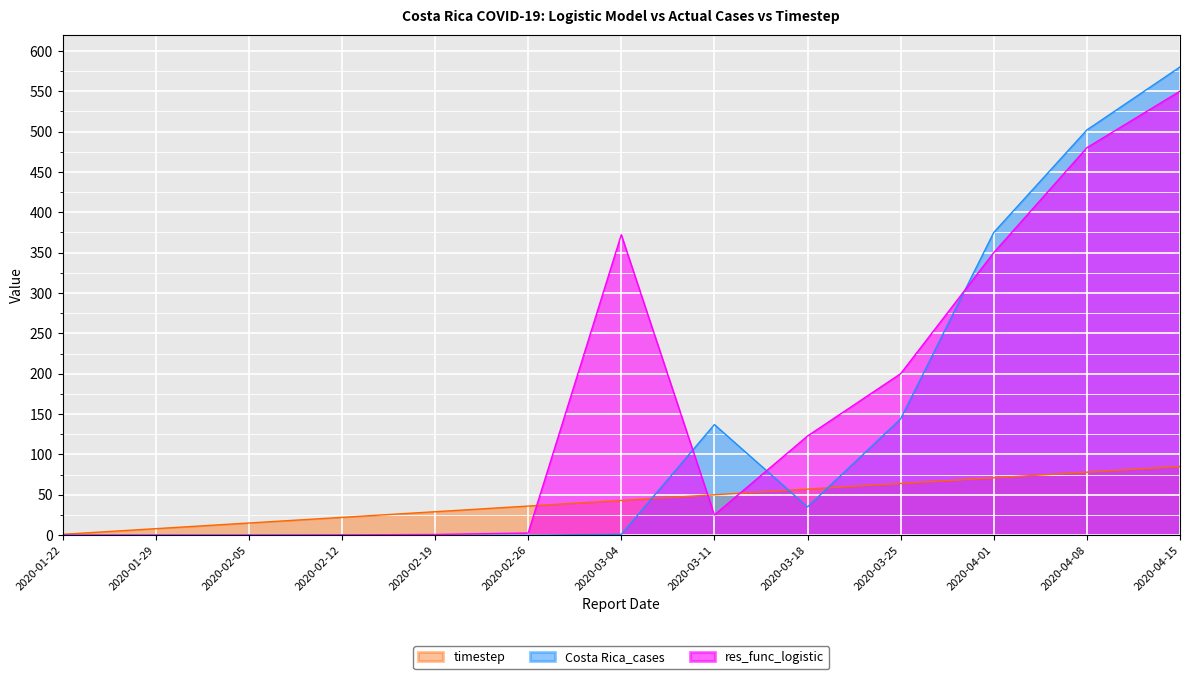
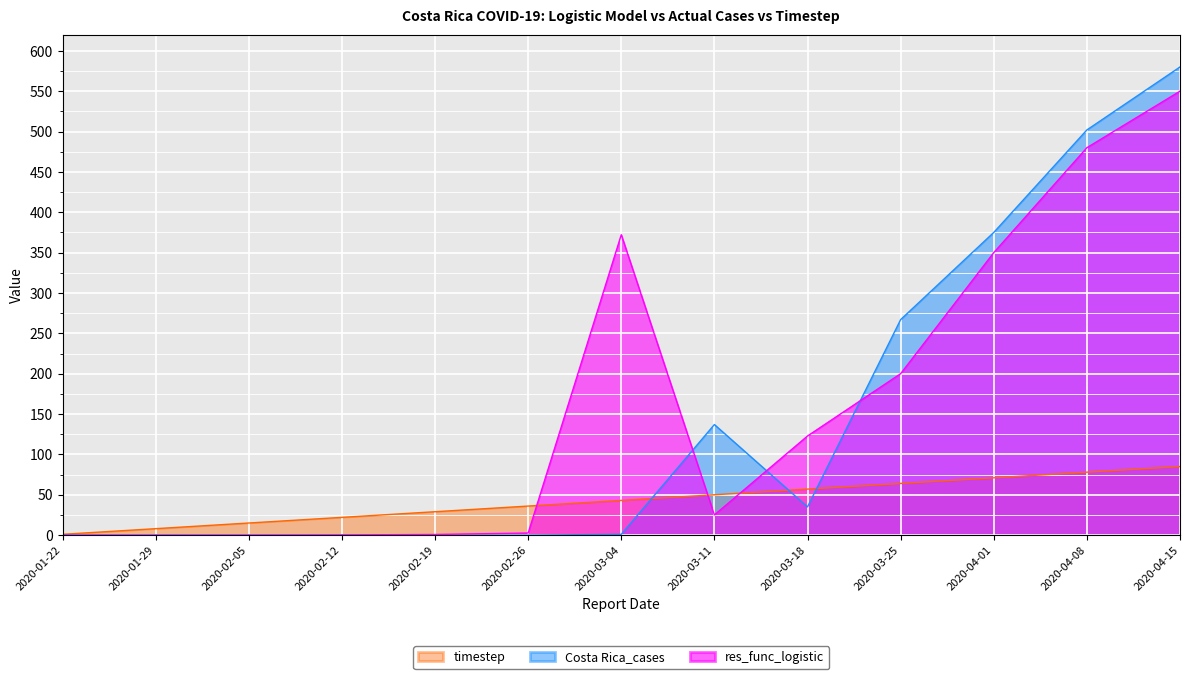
Costa Rica_cases, 2020-03-25: 140 -> 270
